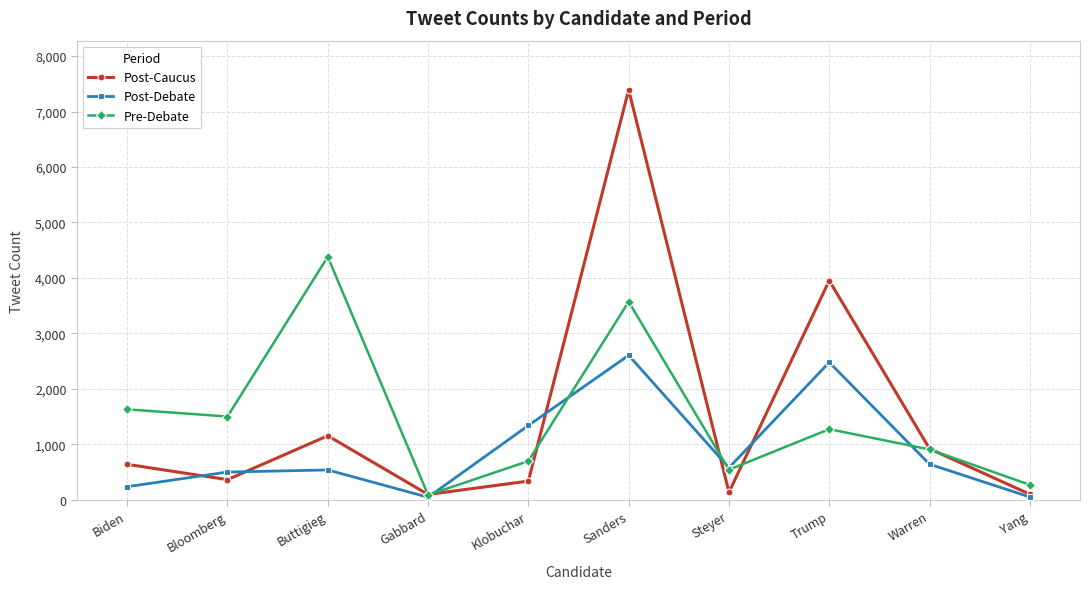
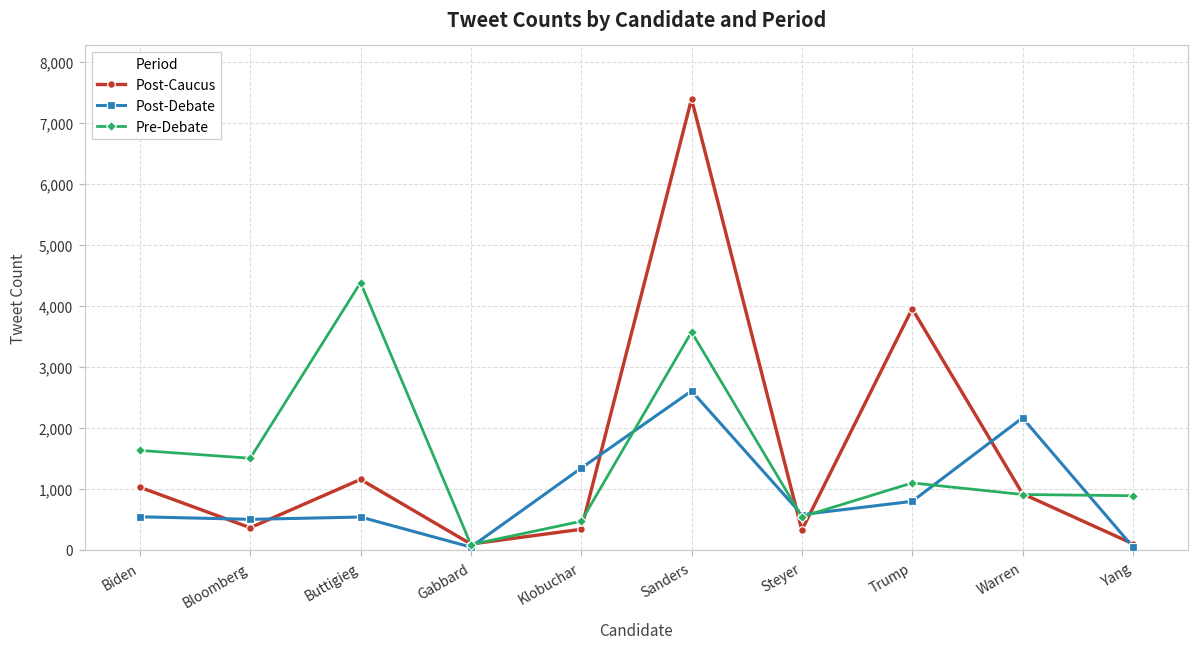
Post-Caucus, Biden: 600 -> 1,000
Post-Debate, Biden: 200 -> 500
Pre-Debate, Klobuchar: 700 -> 500
Post-Caucus, Steyer: 100 -> 300
Post-Debate, Trump: 2,500 -> 800
Pre-Debate, Trump: 1,300 -> 1,100
Post-Debate, Warren: 600 -> 2,200
Pre-Debate, Yang: 300 -> 900
